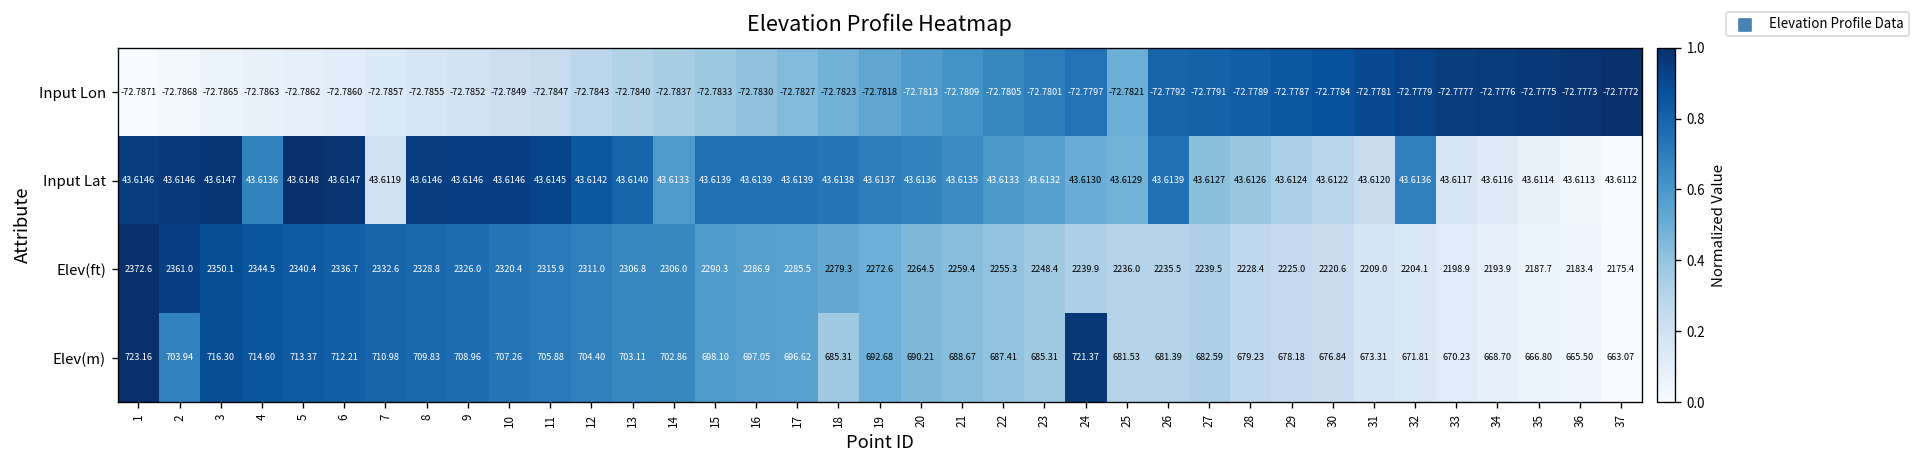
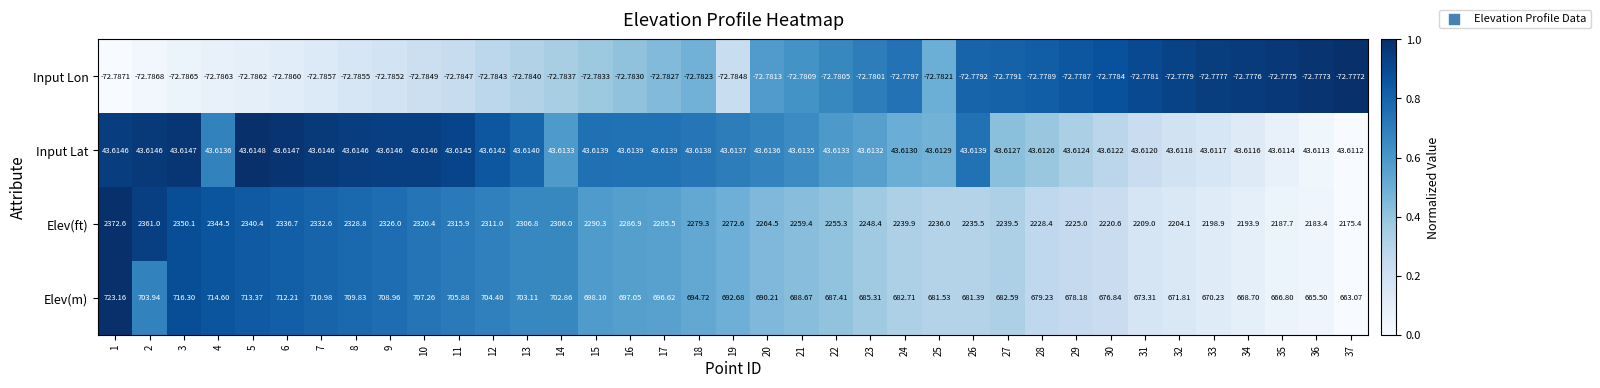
Input Lon, 19: -72.7818 -> -72.7848
Input Lat, 7: 43.6119 -> 43.6146
Input Lat, 32: 43.6136 -> 43.6118
Elev(m), 18: 685.31 -> 694.72
Elev(m), 24: 721.37 -> 682.71
